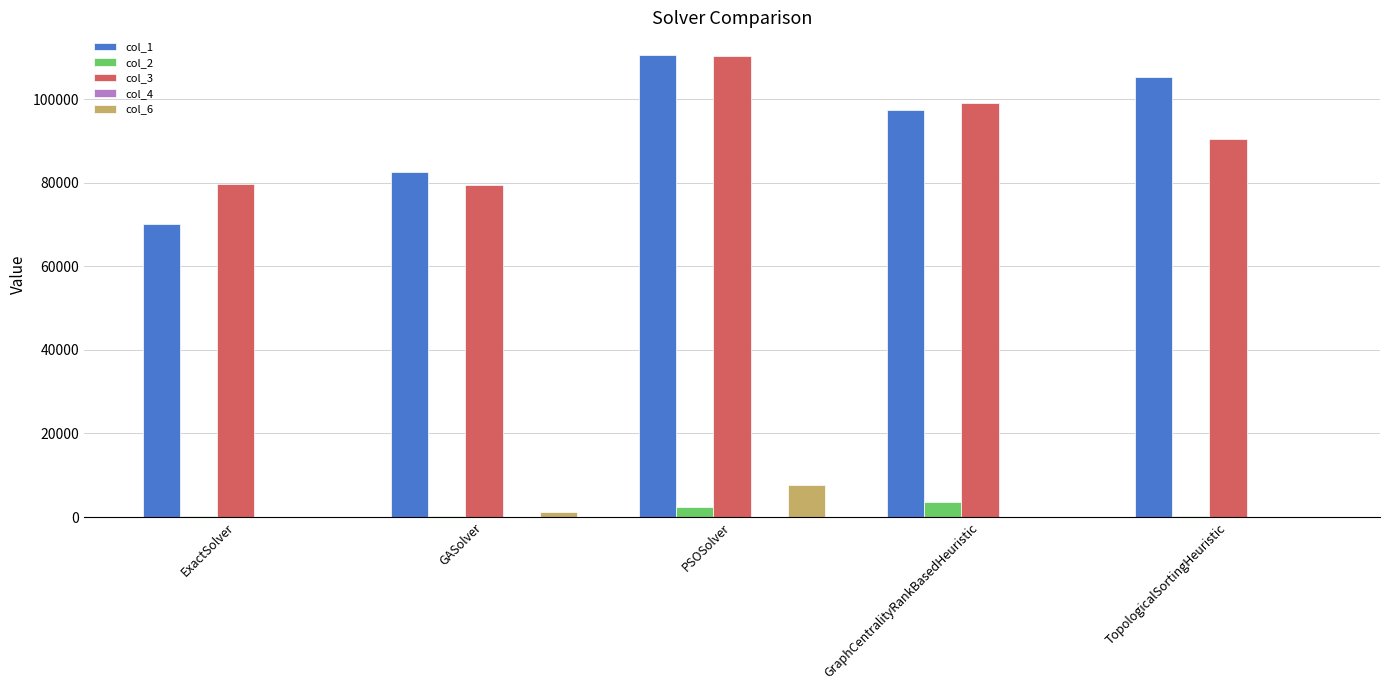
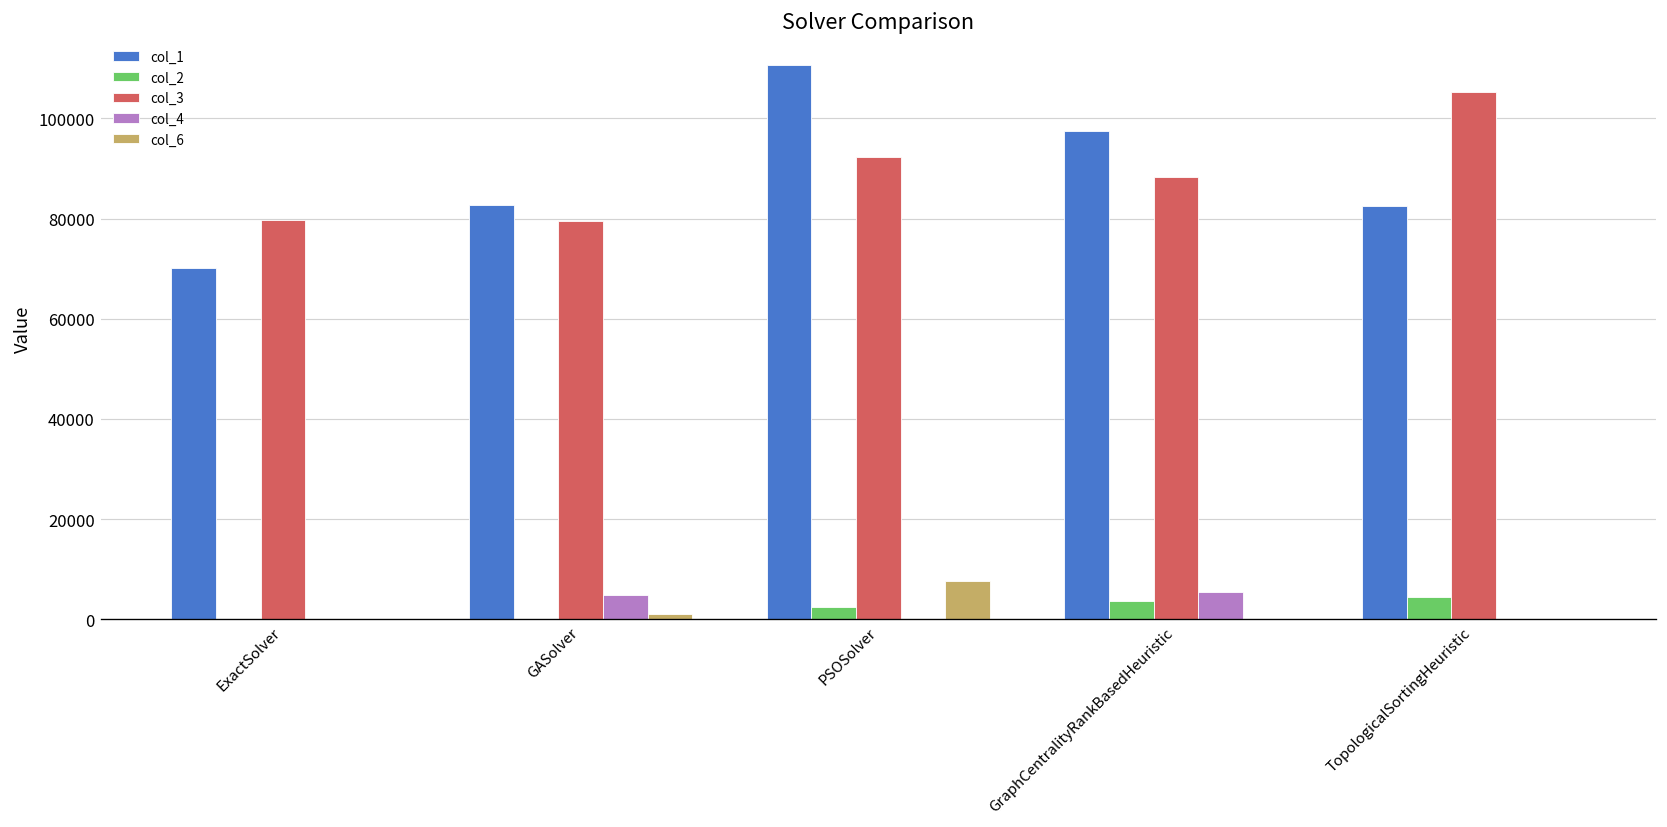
col_4, GASolver: 0 -> 5000
col_3, PSOSolver: 110000 -> 92000
col_3, GraphCentralityRankBasedHeuristic: 99000 -> 88000
col_4, GraphCentralityRankBasedHeuristic: 0 -> 6000
col_1, TopologicalSortingHeuristic: 105000 -> 82000
col_2, TopologicalSortingHeuristic: 0 -> 4000
col_3, TopologicalSortingHeuristic: 91000 -> 105000
